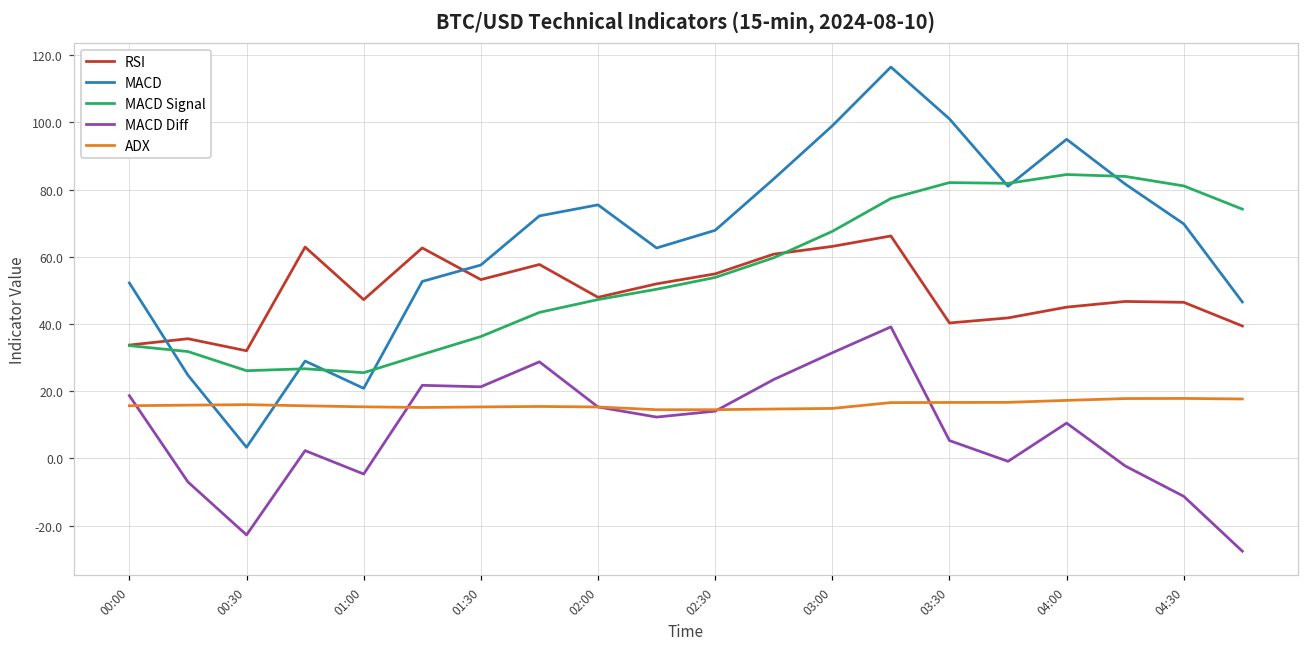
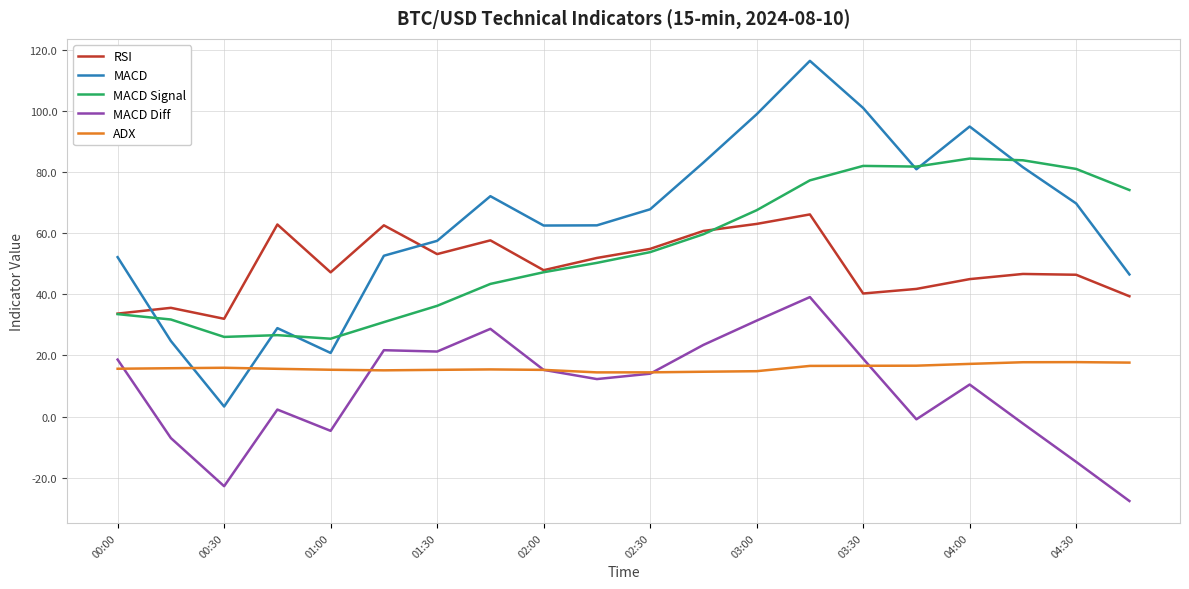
MACD, 02:00: 75 -> 63
MACD Diff, 03:30: 5 -> 19
MACD Diff, 04:30: -11 -> -15
